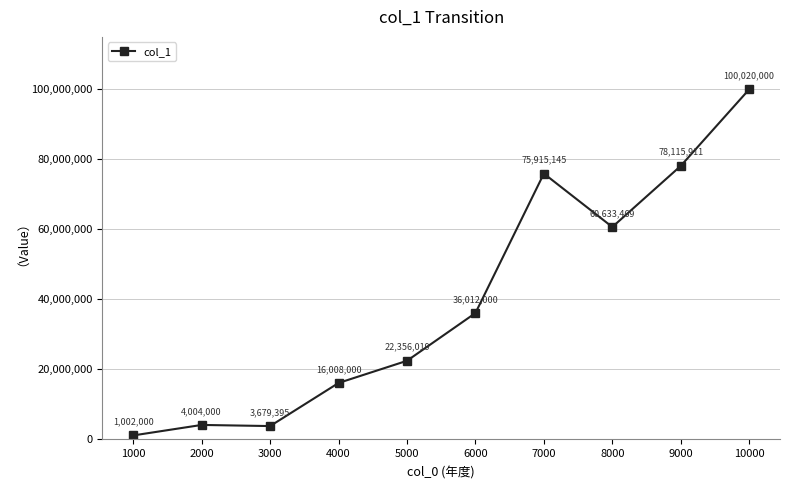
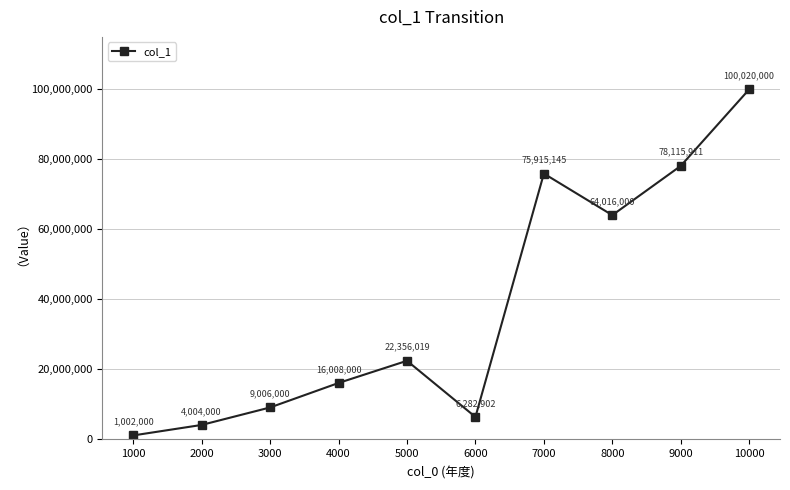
3000: 3,679,395 -> 9,006,000
6000: 36,012,000 -> 6,282,902
8000: 60,633,469 -> 64,016,000
